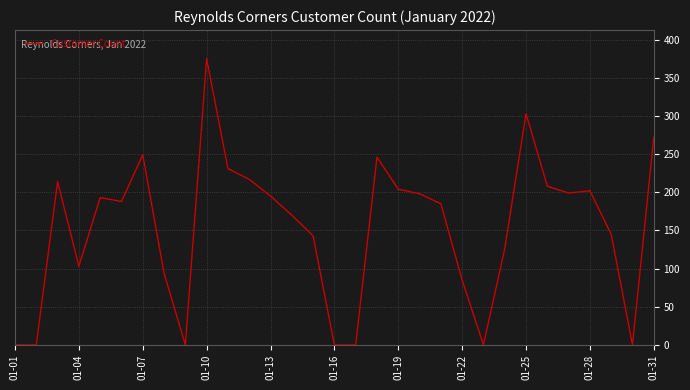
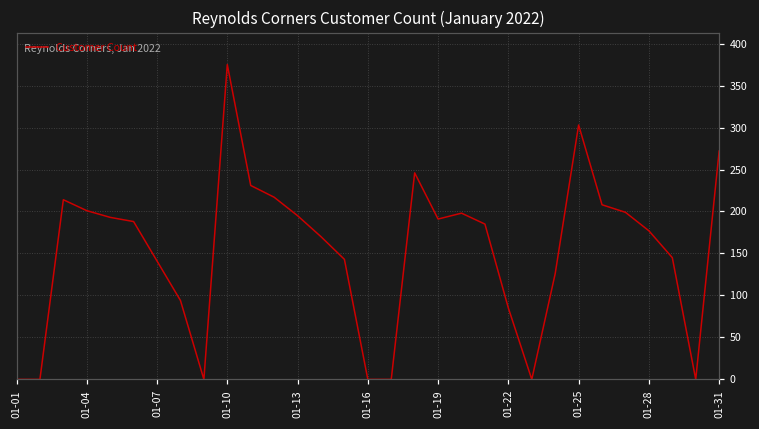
01-04: 100 -> 200
01-07: 250 -> 140
01-19: 200 -> 190
01-28: 200 -> 180
